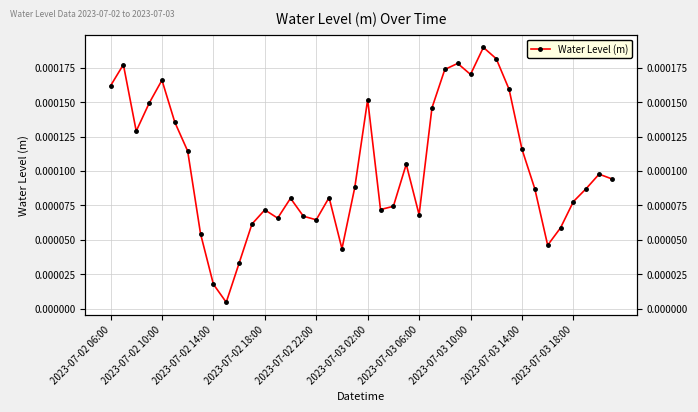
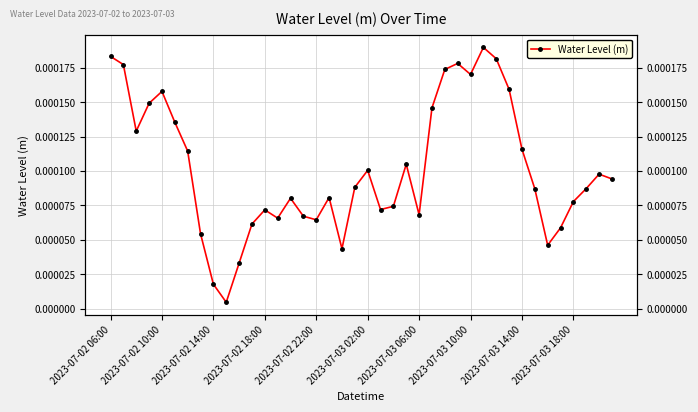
2023-07-02 06:00: 0.000162 -> 0.000183
2023-07-02 10:00: 0.000166 -> 0.000158
2023-07-03 02:00: 0.000152 -> 0.000100
